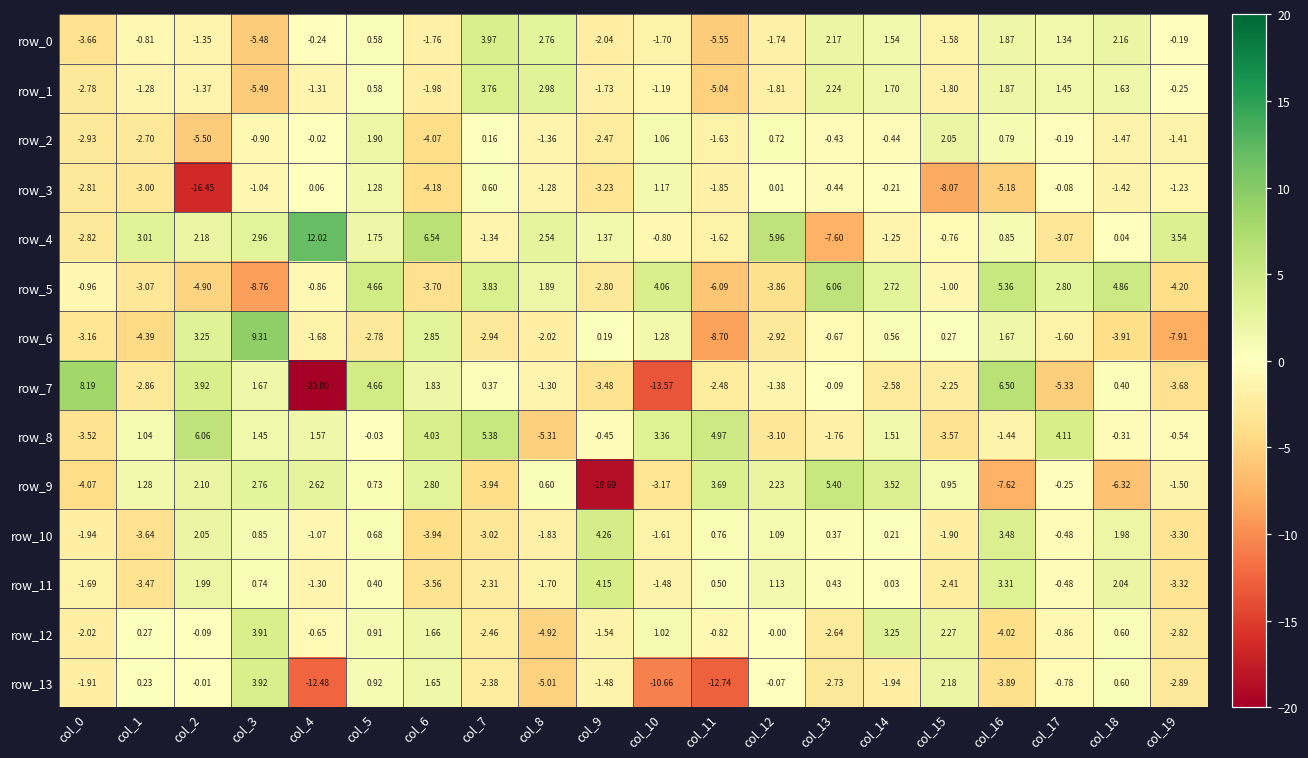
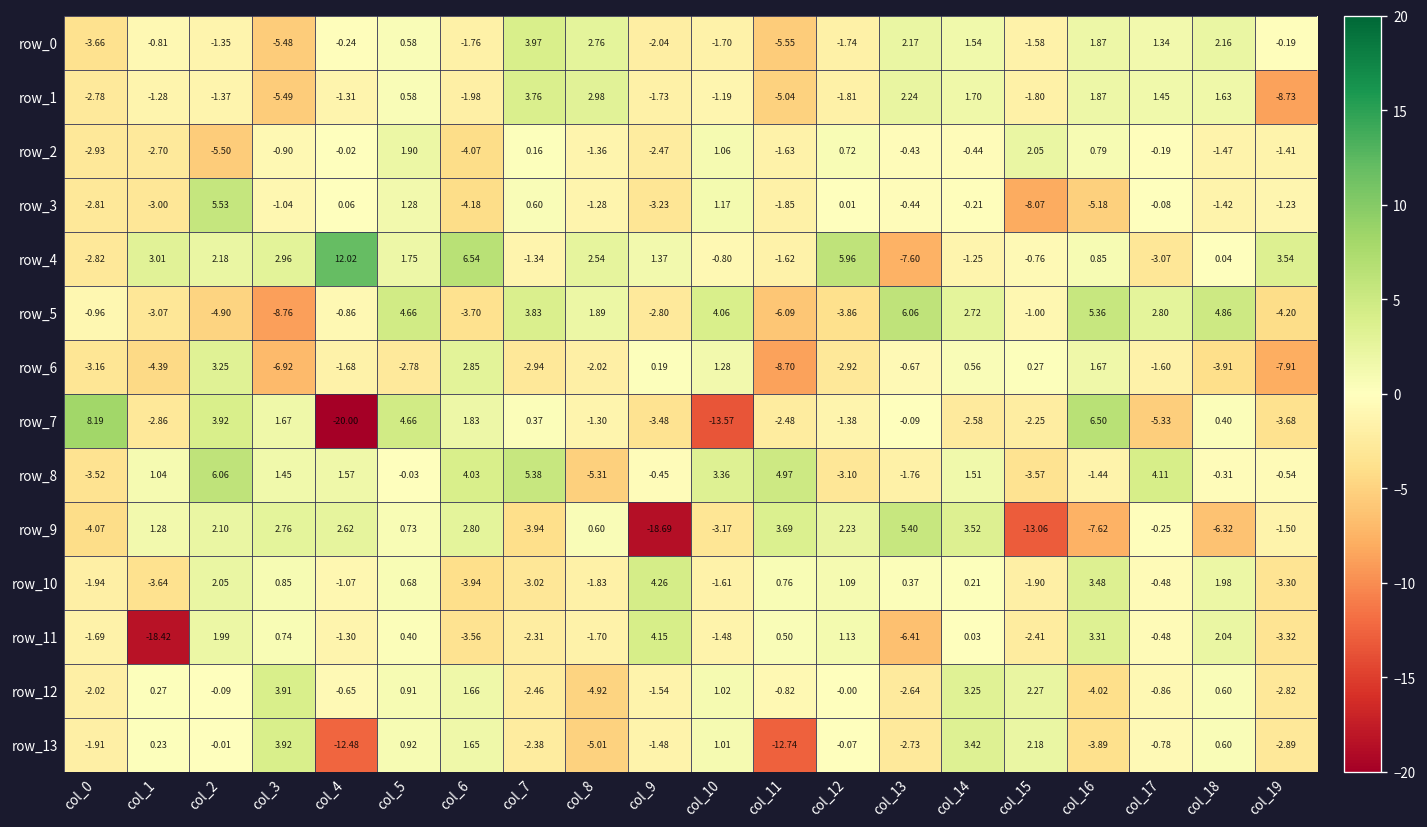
row_1, col_19: -0.25 -> -8.73
row_3, col_2: -16.45 -> 5.53
row_6, col_3: 9.31 -> -6.92
row_9, col_15: 0.95 -> -13.06
row_11, col_1: -3.47 -> -18.42
row_11, col_13: 0.43 -> -6.41
row_13, col_10: -10.66 -> 1.01
row_13, col_14: -1.94 -> 3.42
